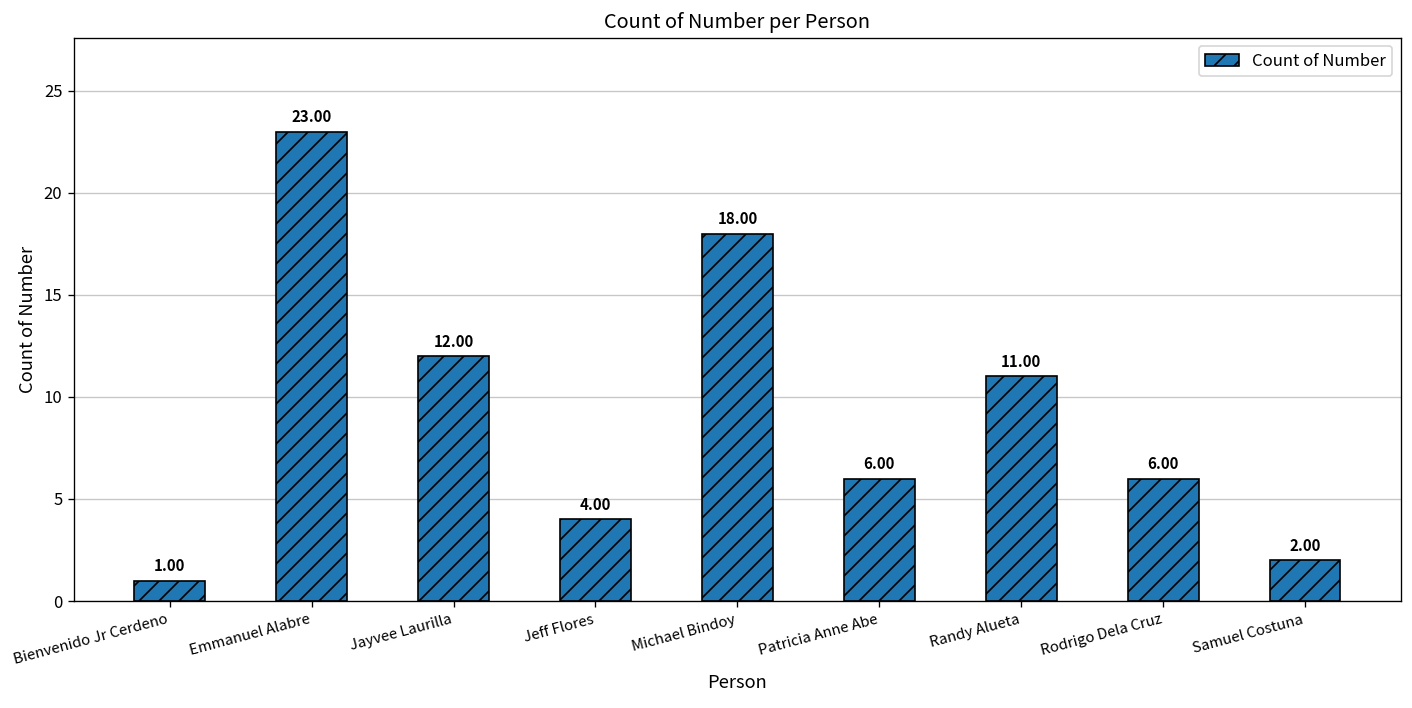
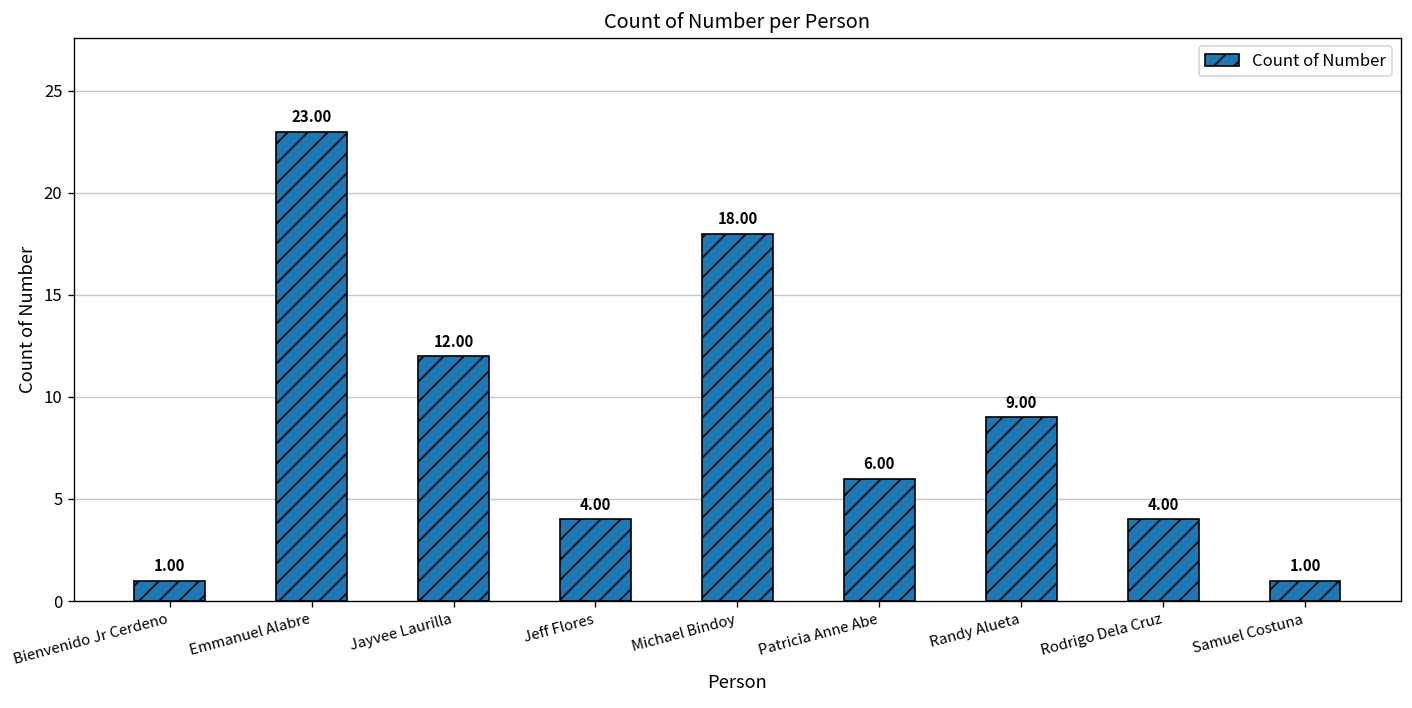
Randy Alueta: 11.00 -> 9.00
Rodrigo Dela Cruz: 6.00 -> 4.00
Samuel Costuna: 2.00 -> 1.00
